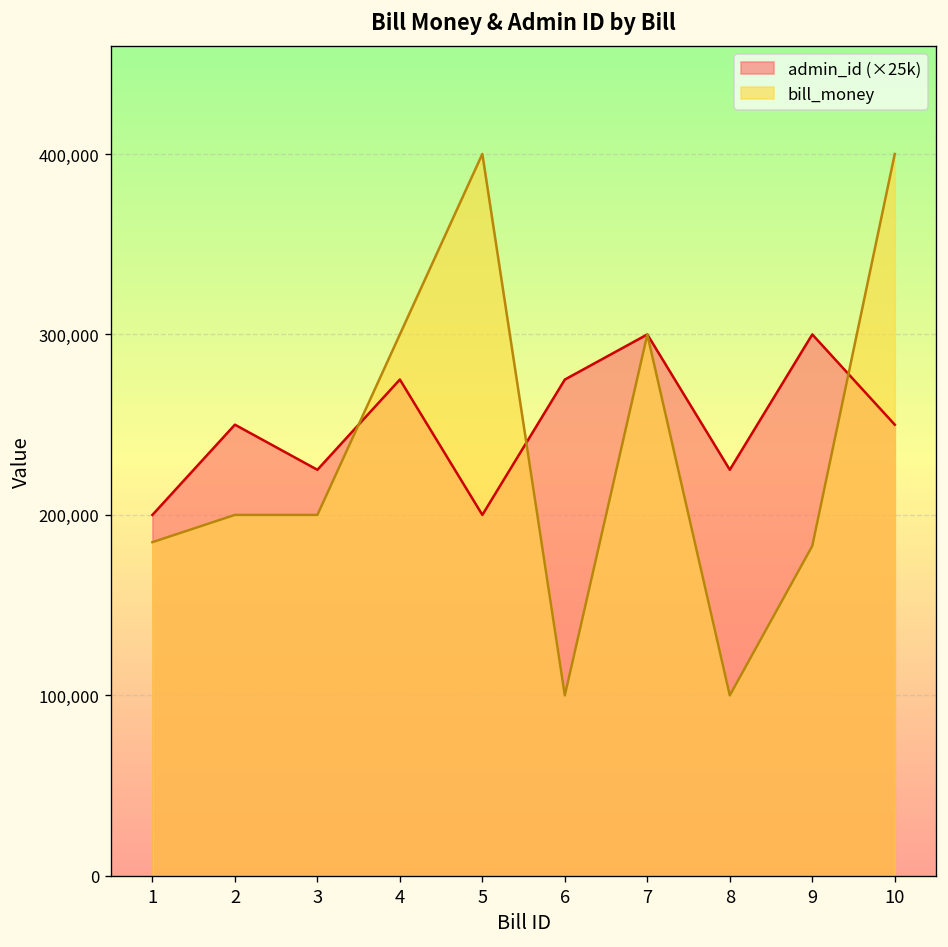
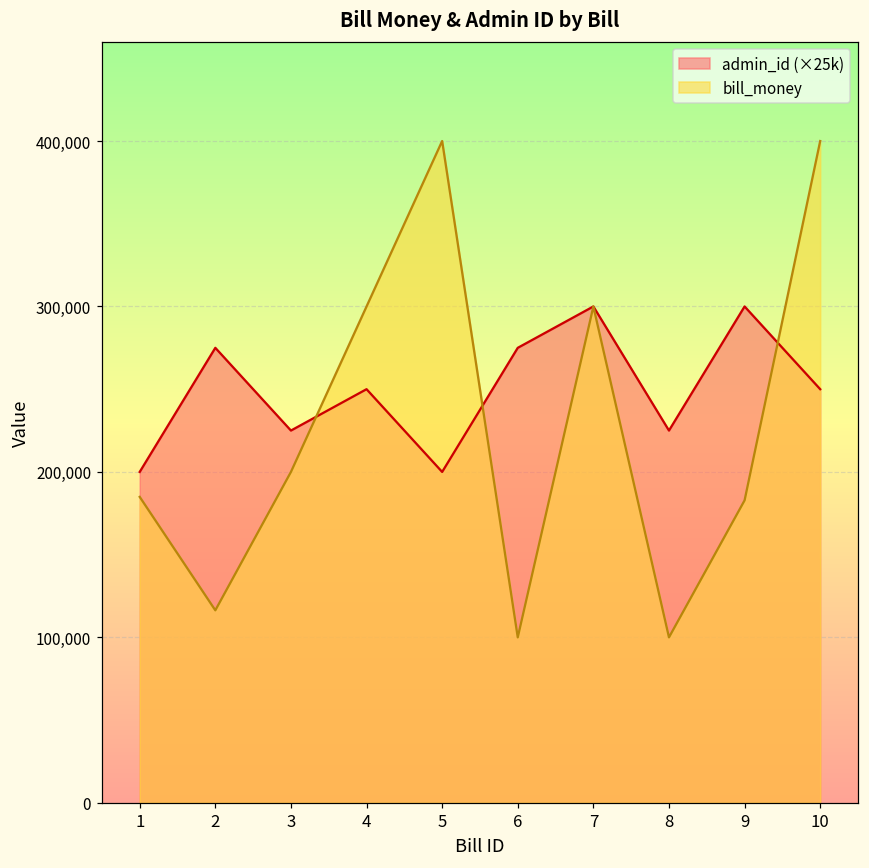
admin_id (×25k), 2: 250,000 -> 275,000
bill_money, 2: 200,000 -> 116,000
admin_id (×25k), 4: 275,000 -> 250,000
